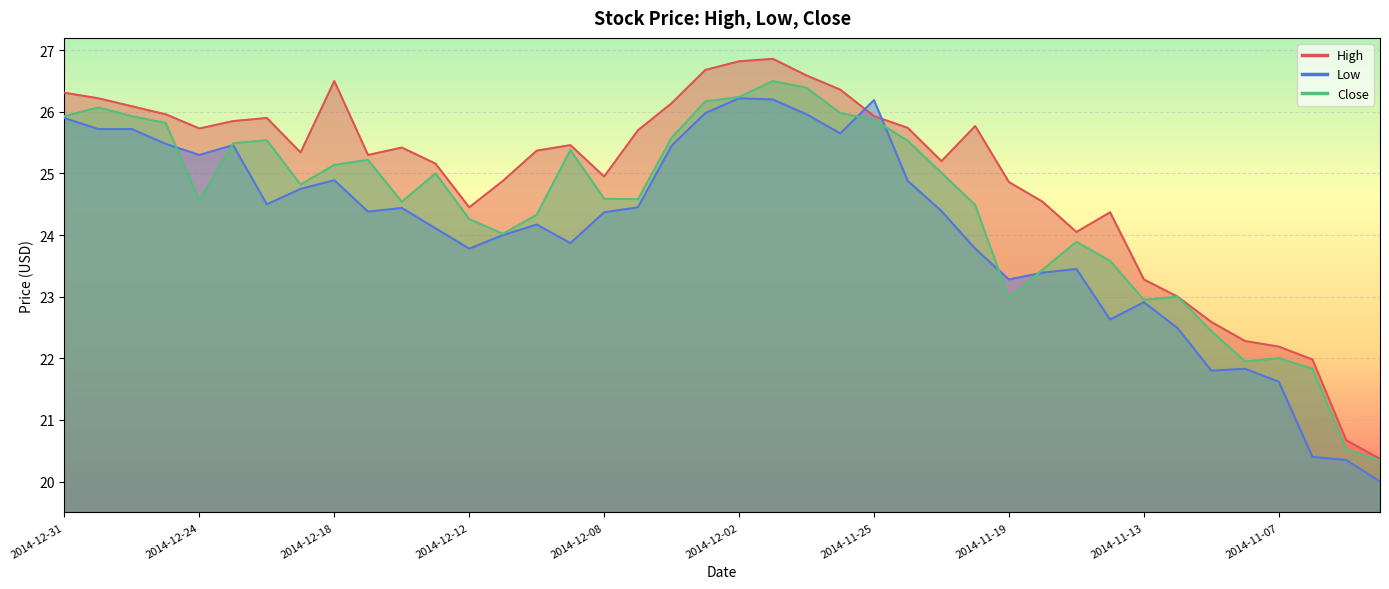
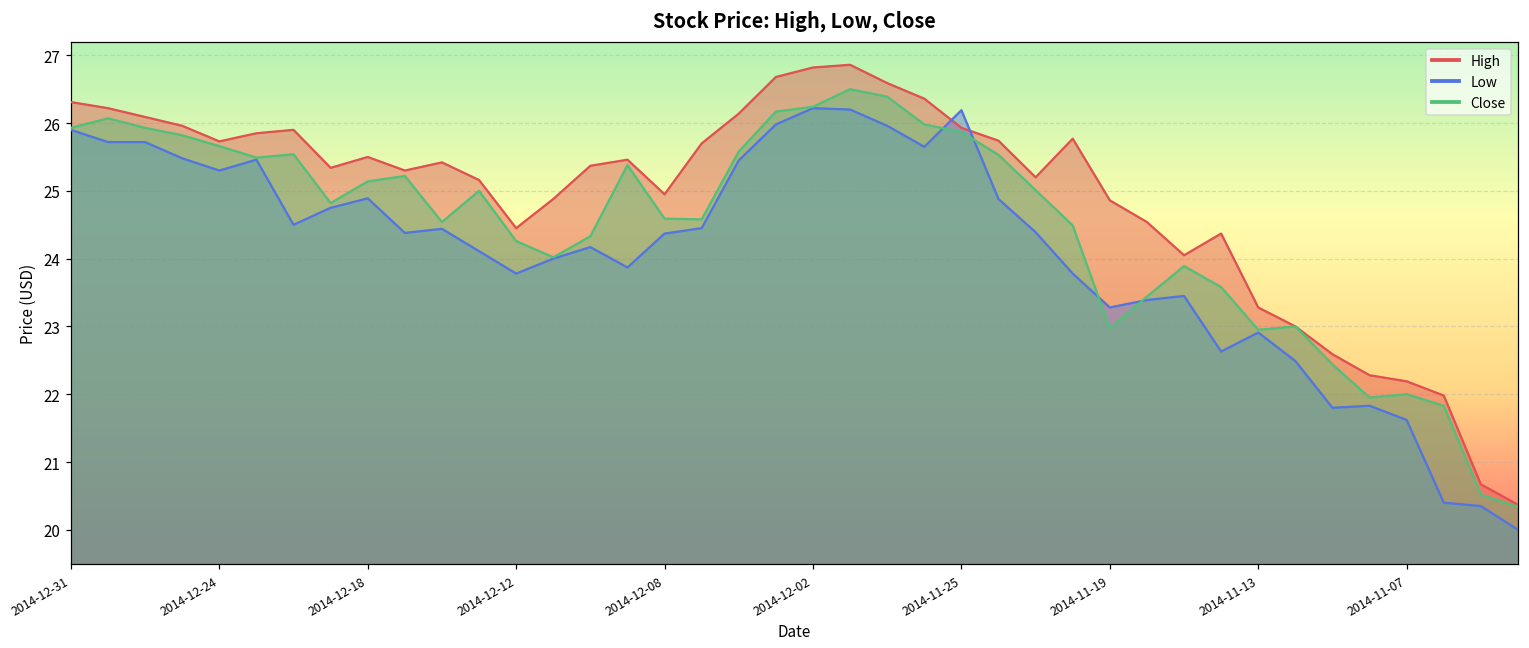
Close, 2014-12-24: 24.6 -> 25.7
High, 2014-12-18: 26.5 -> 25.5
